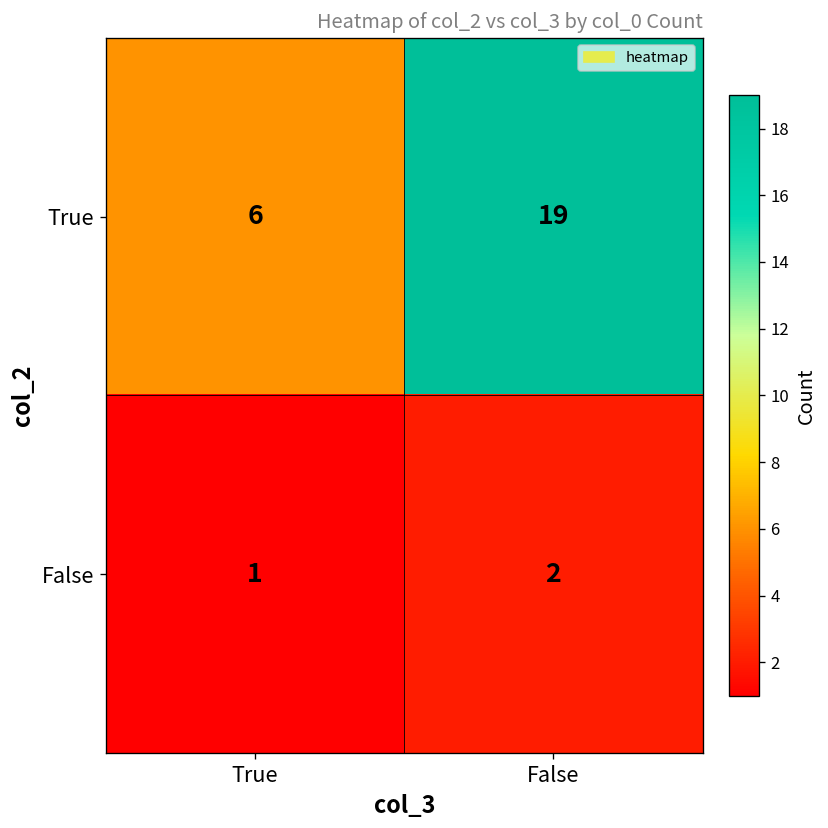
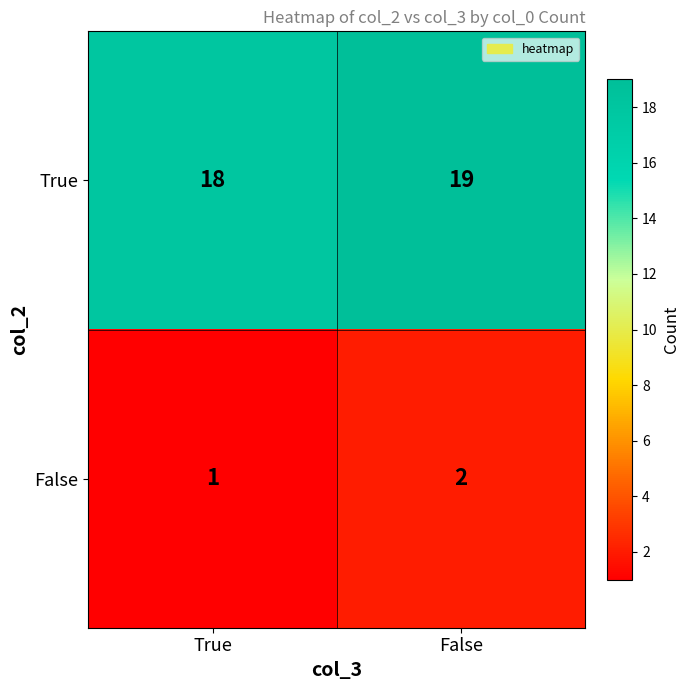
True, True: 6 -> 18
